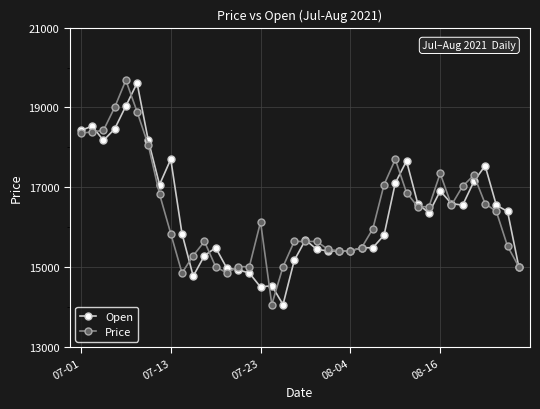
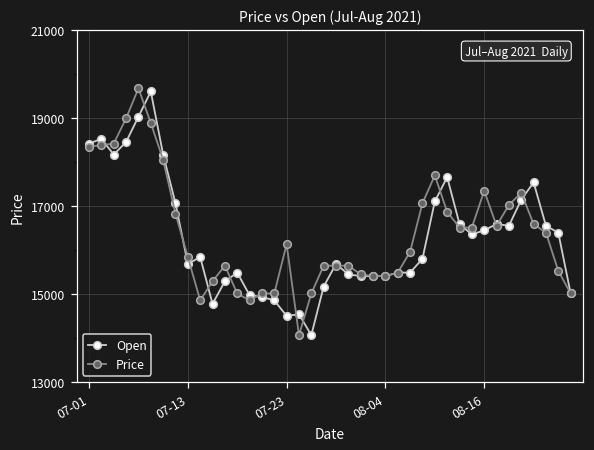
Open, 07-13: 17700 -> 15700
Open, 08-16: 16900 -> 16500
